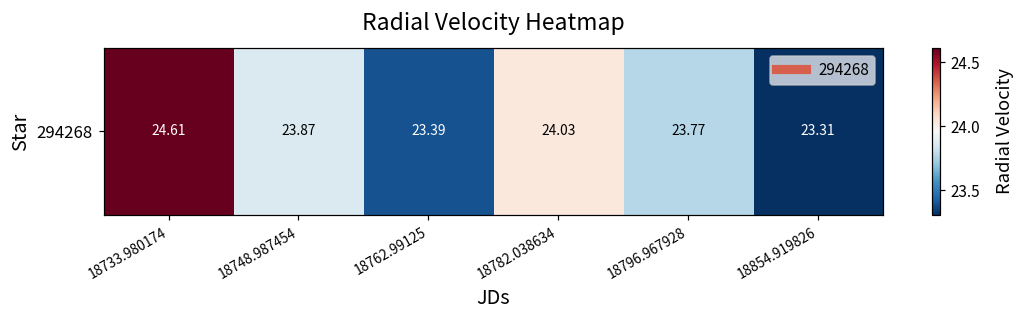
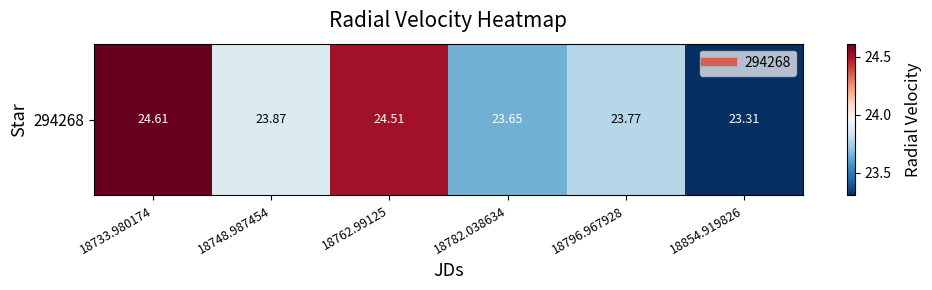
294268, 18762.99125: 23.39 -> 24.51
294268, 18782.038634: 24.03 -> 23.65
